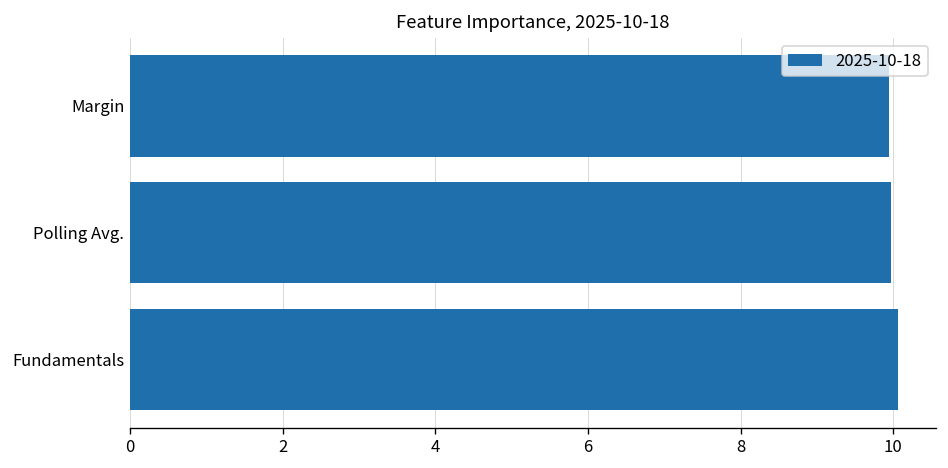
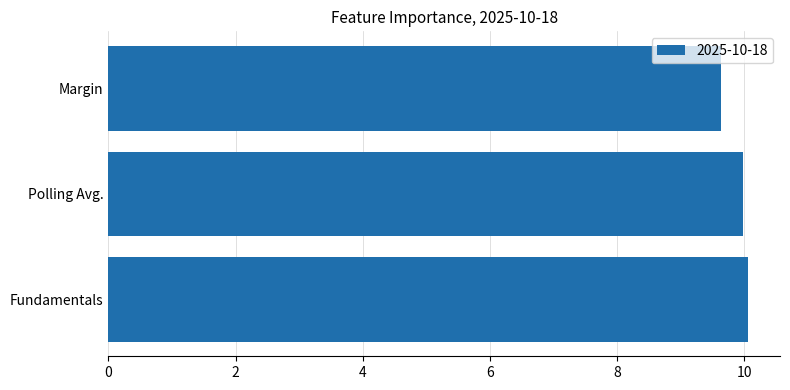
Margin: 9.9 -> 9.6
